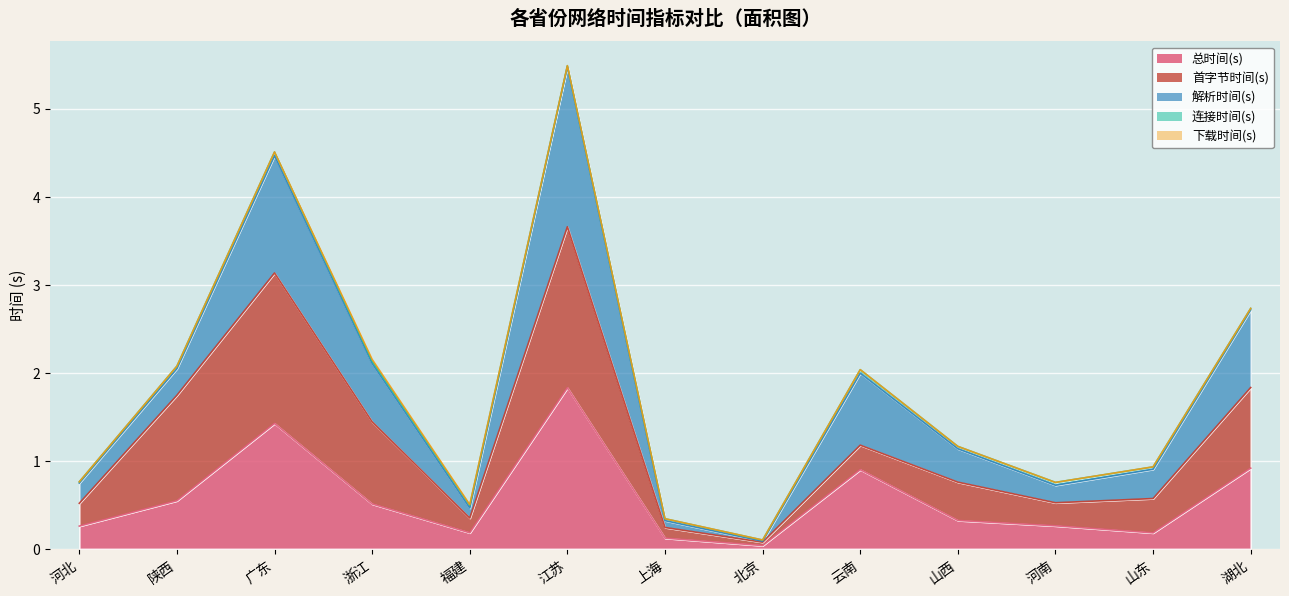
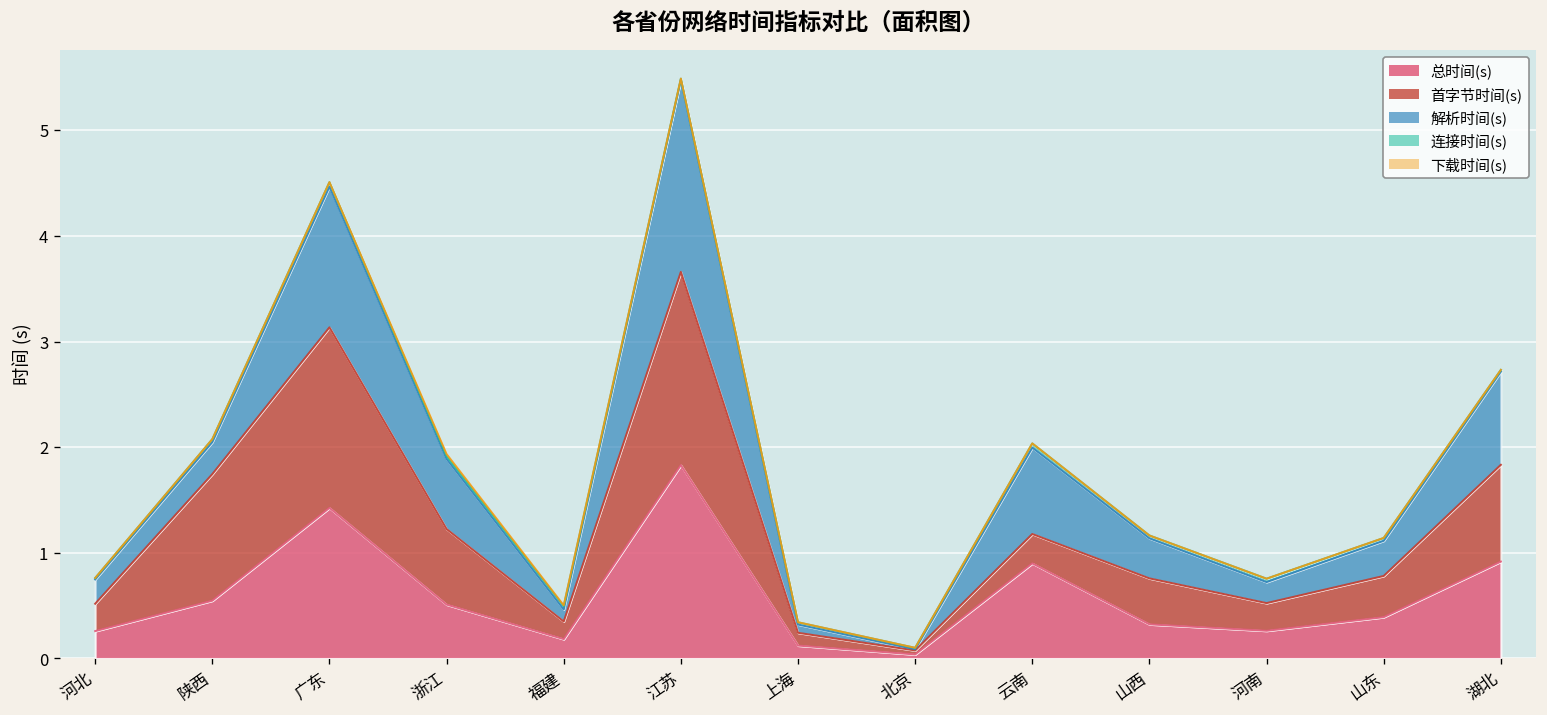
首字节时间(s), 浙江: 0.9 -> 0.7
总时间(s), 山东: 0.2 -> 0.4
